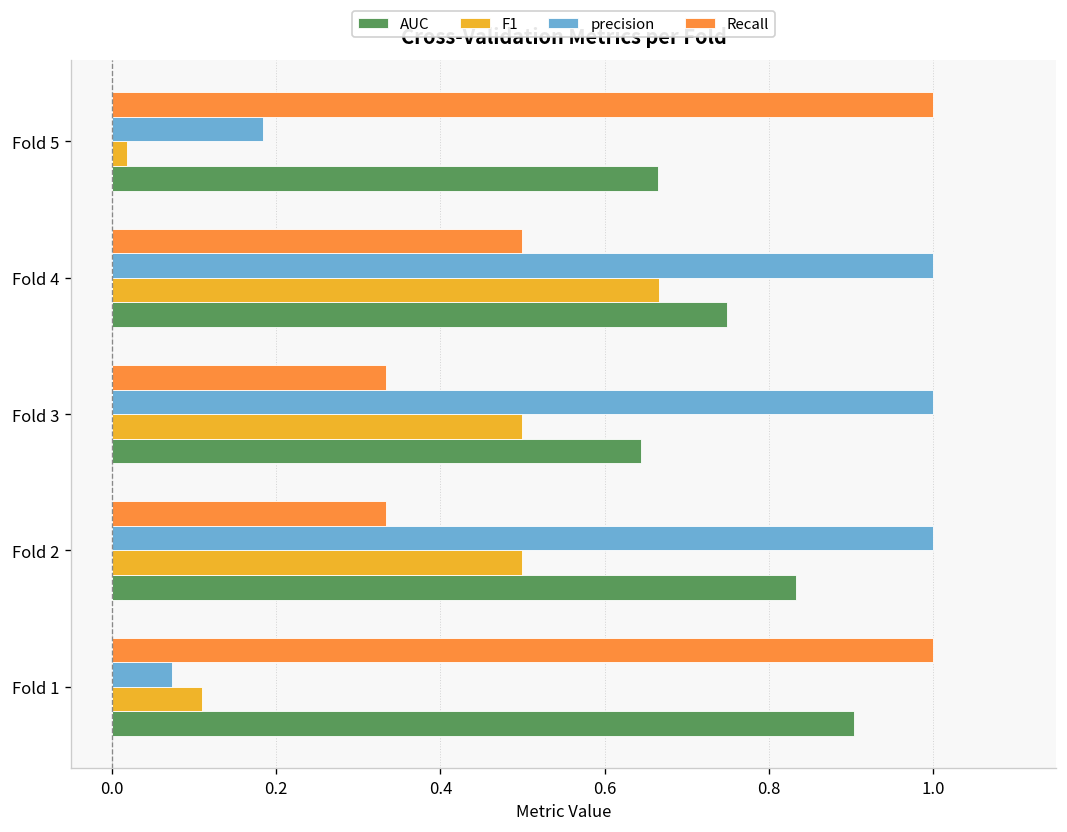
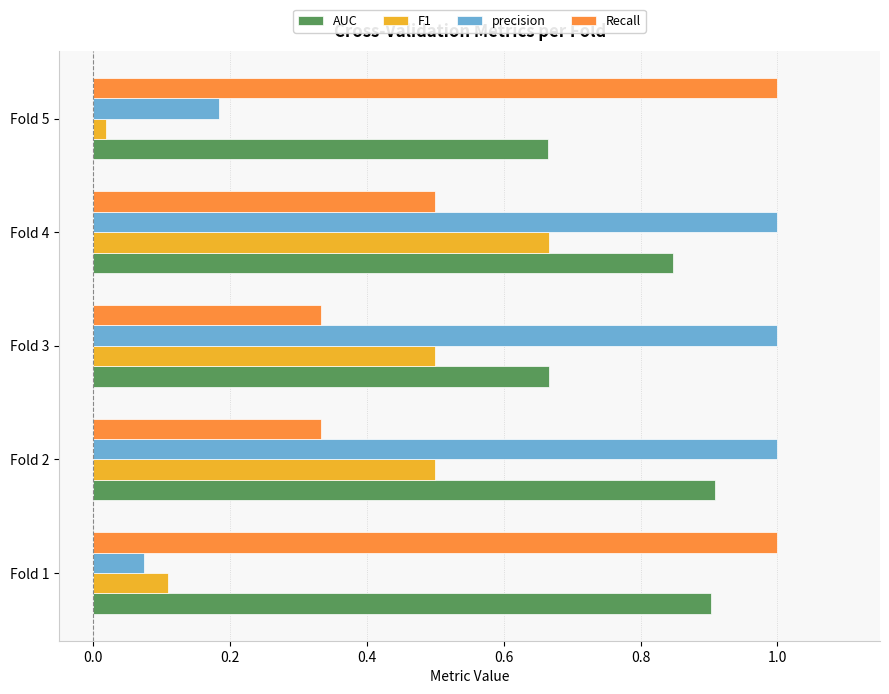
AUC, Fold 4: 0.75 -> 0.85
AUC, Fold 3: 0.64 -> 0.67
AUC, Fold 2: 0.83 -> 0.91
